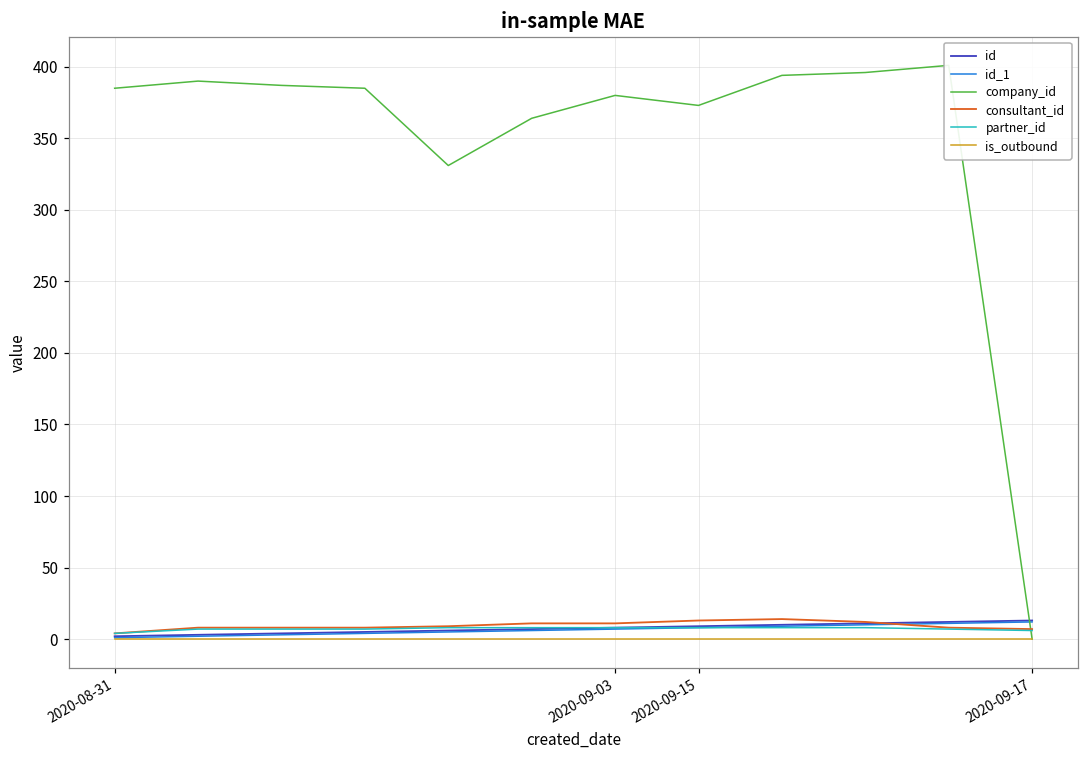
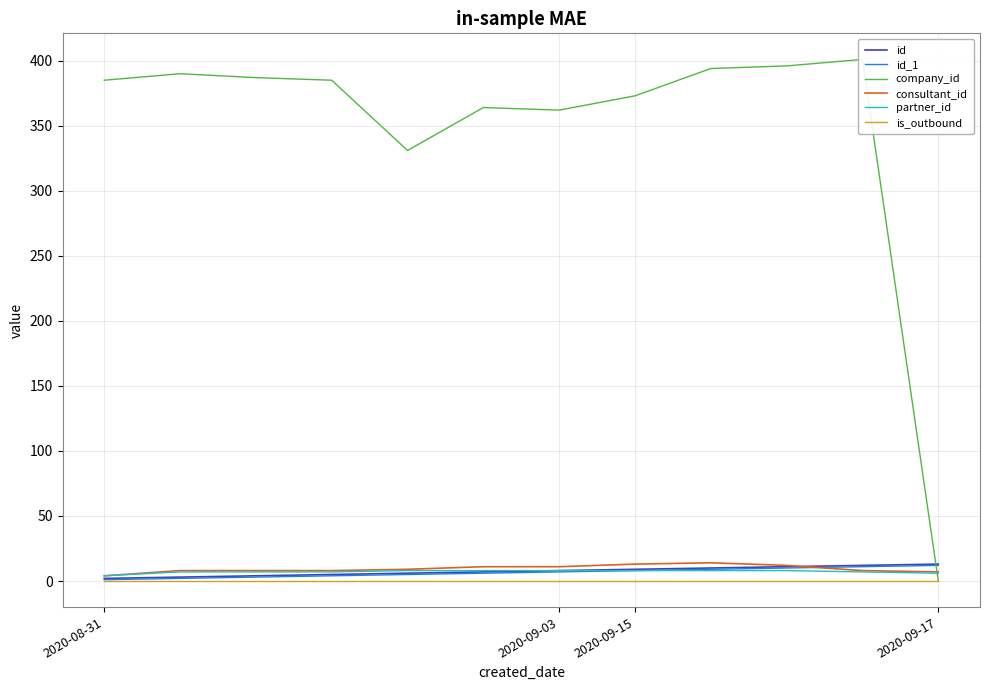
company_id, 2020-09-03: 380 -> 362
